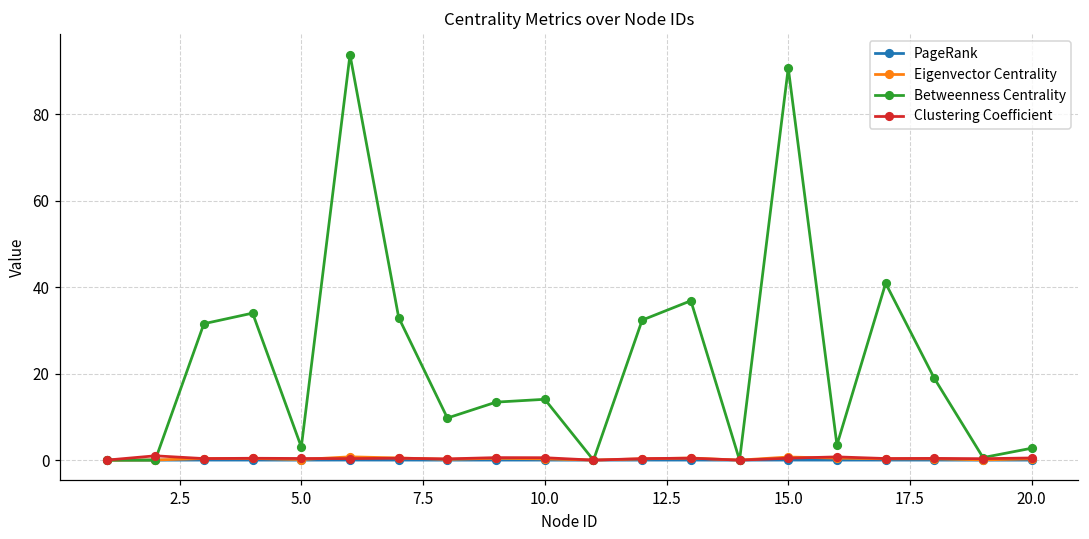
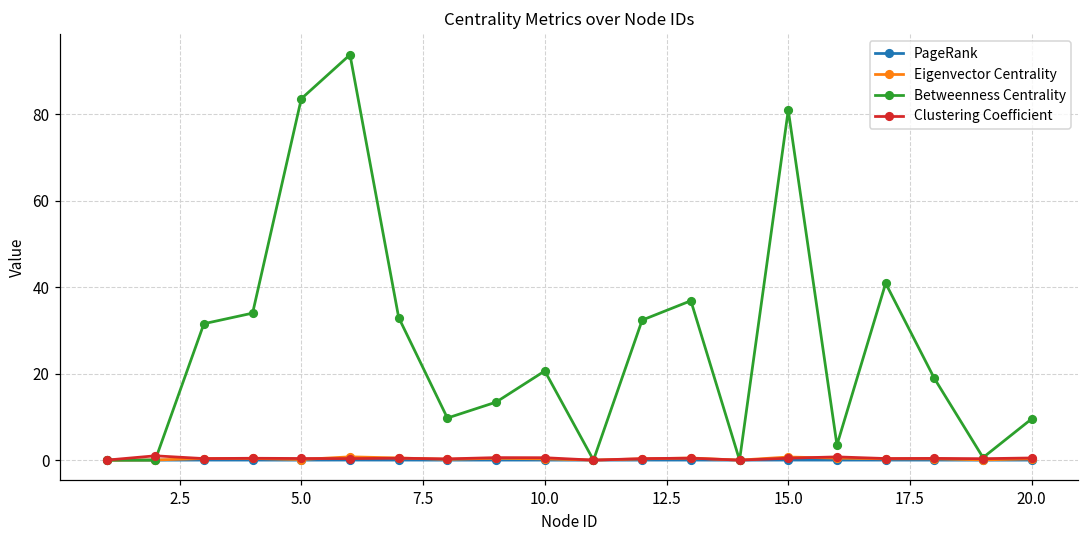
Betweenness Centrality, 5.0: 3 -> 84
Betweenness Centrality, 10.0: 14 -> 21
Betweenness Centrality, 15.0: 91 -> 81
Betweenness Centrality, 20.0: 3 -> 10
